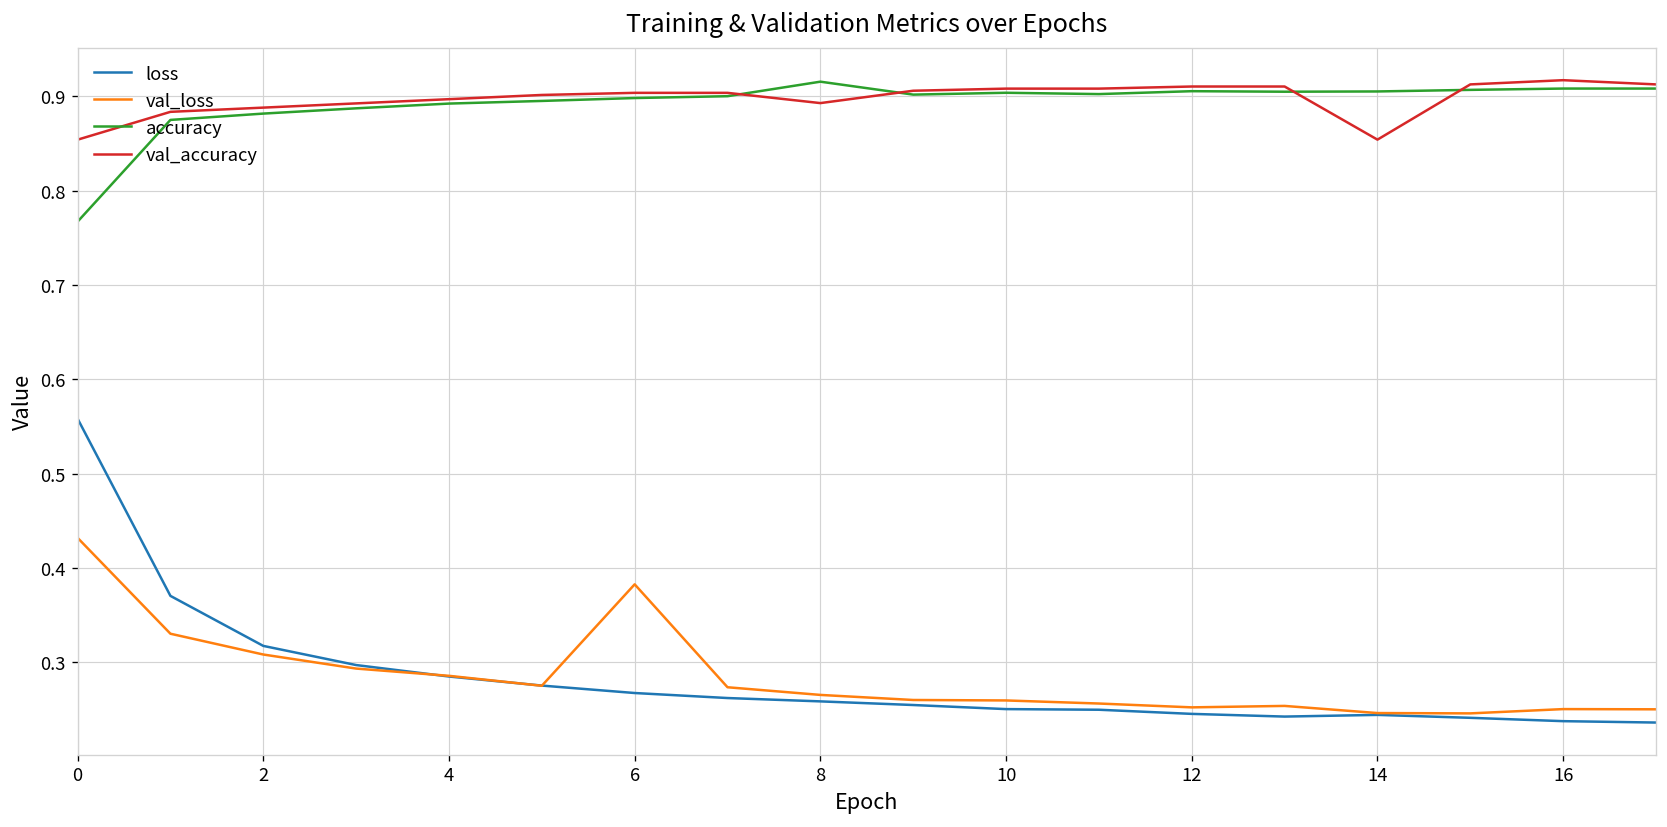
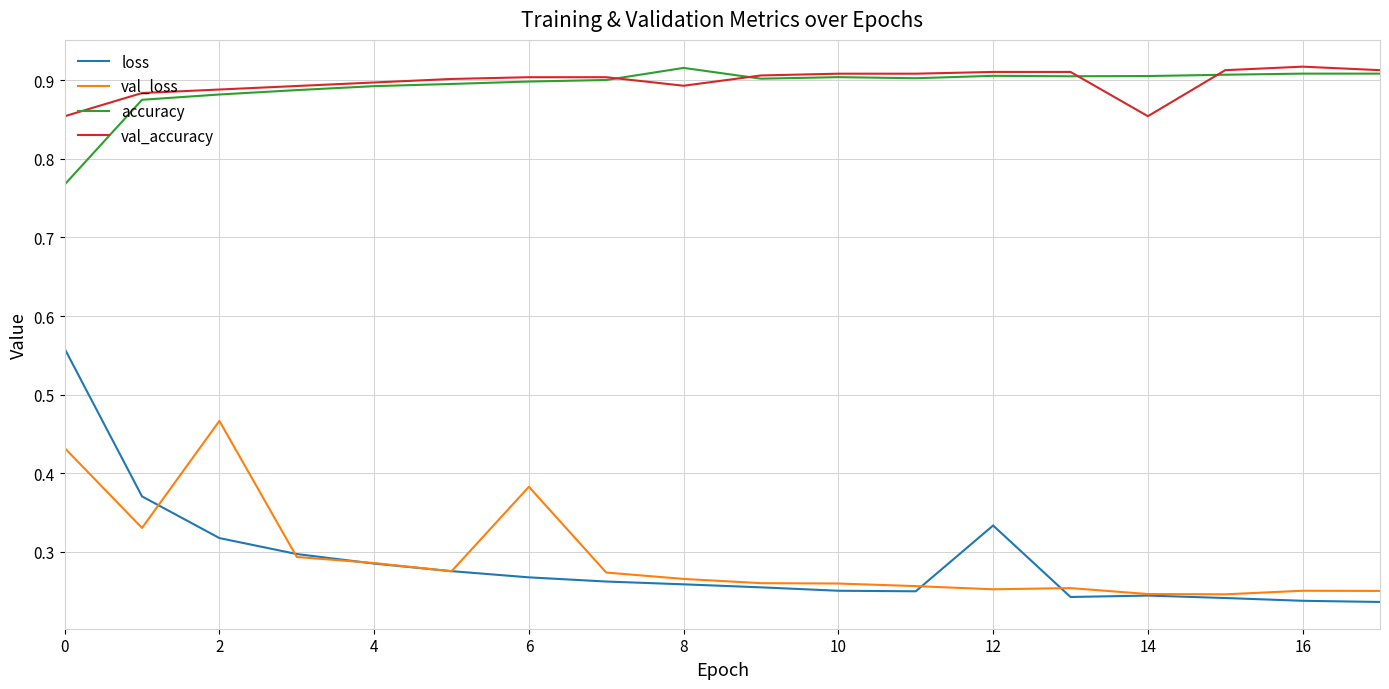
val_loss, 2: 0.31 -> 0.47
loss, 12: 0.25 -> 0.33
